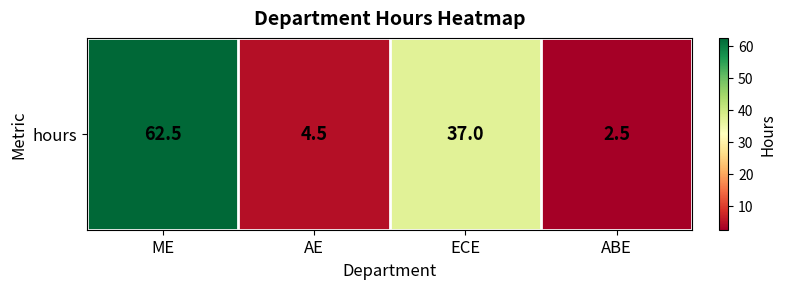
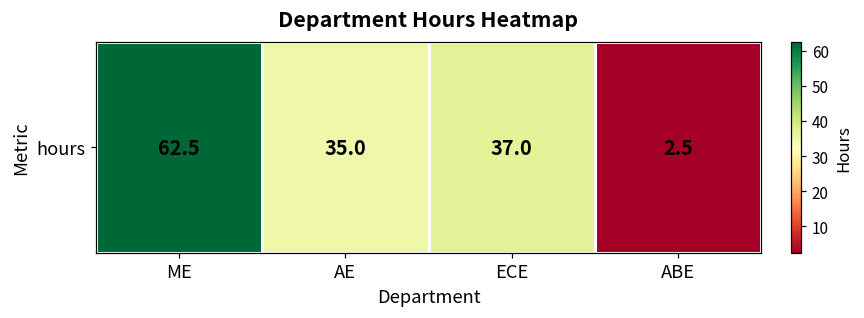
hours, AE: 4.5 -> 35.0
